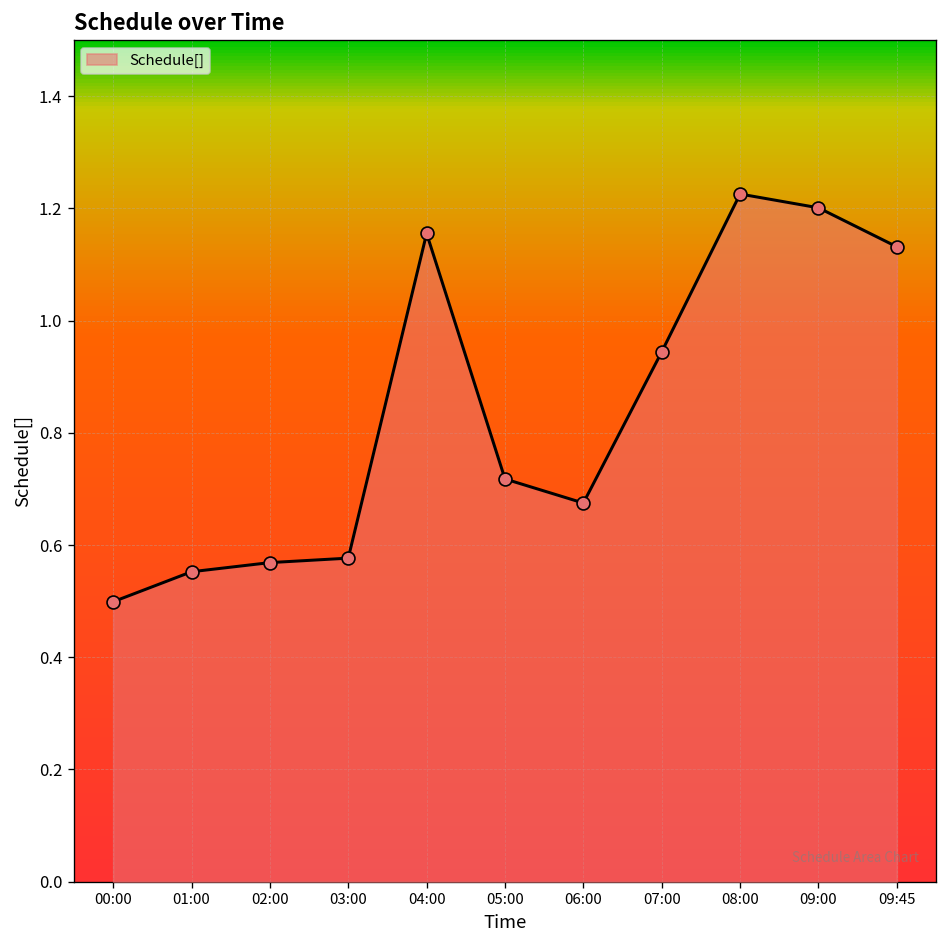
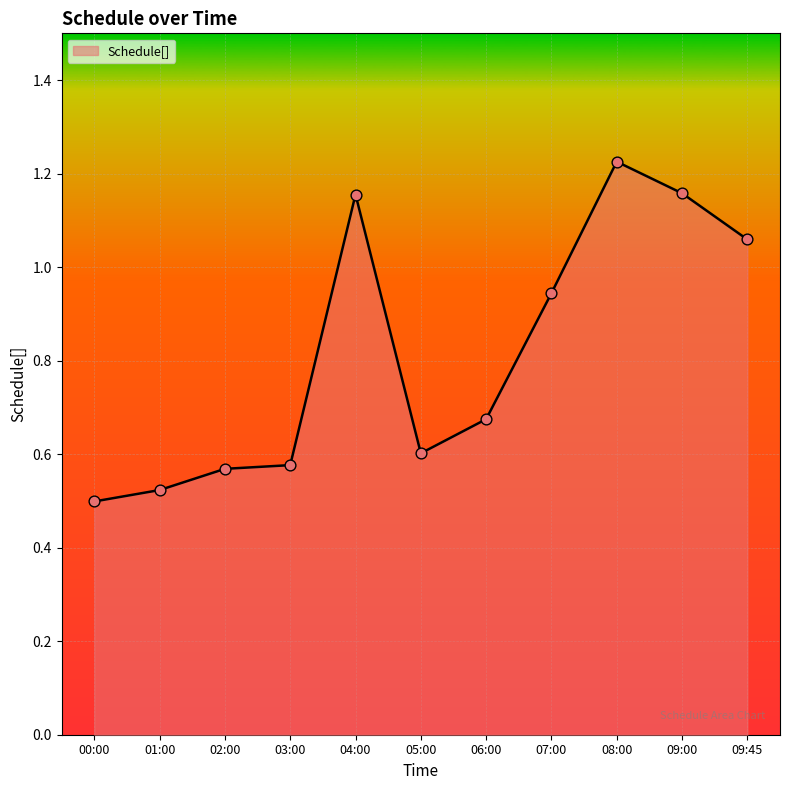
01:00: 0.55 -> 0.52
05:00: 0.72 -> 0.60
09:00: 1.20 -> 1.16
09:45: 1.13 -> 1.06
